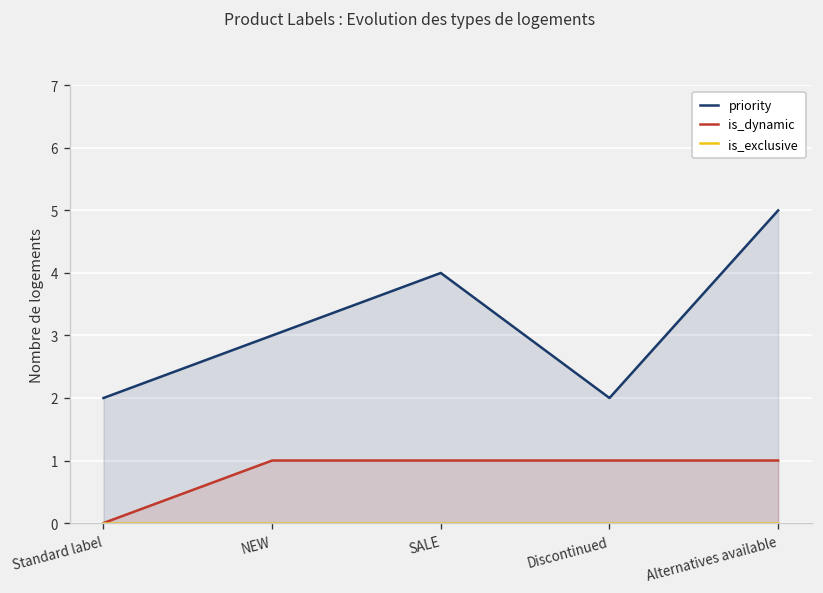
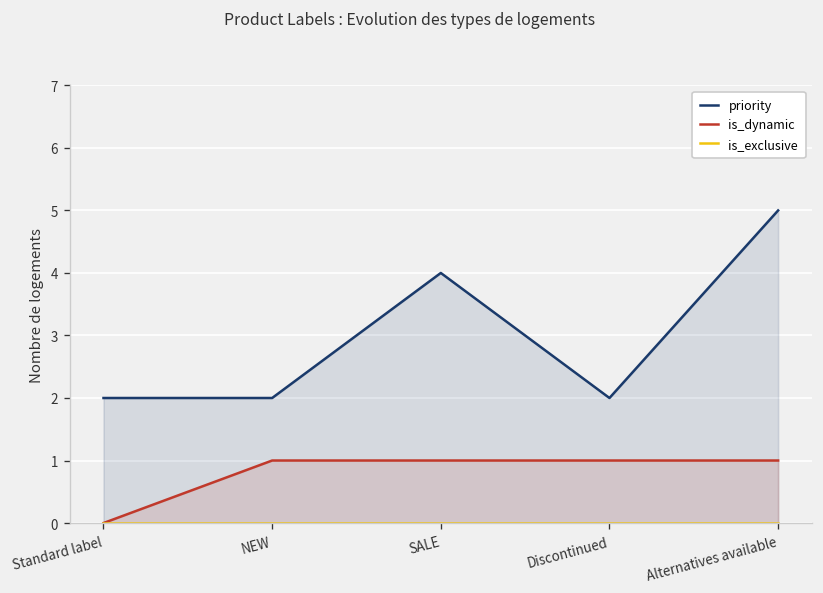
priority, NEW: 3 -> 2
